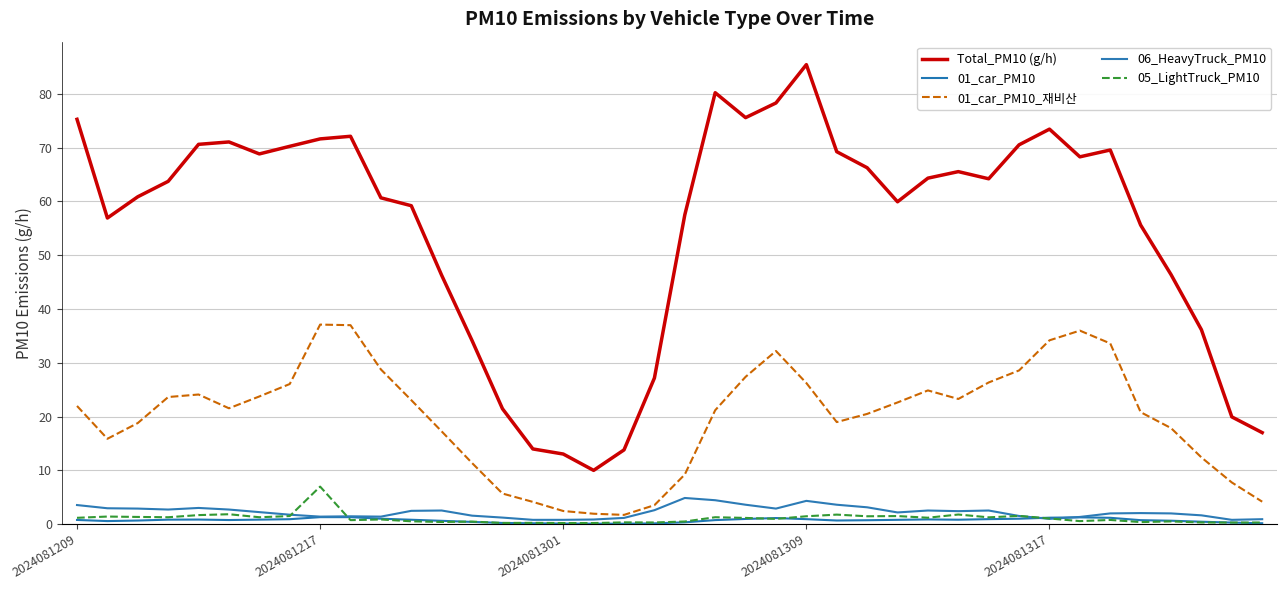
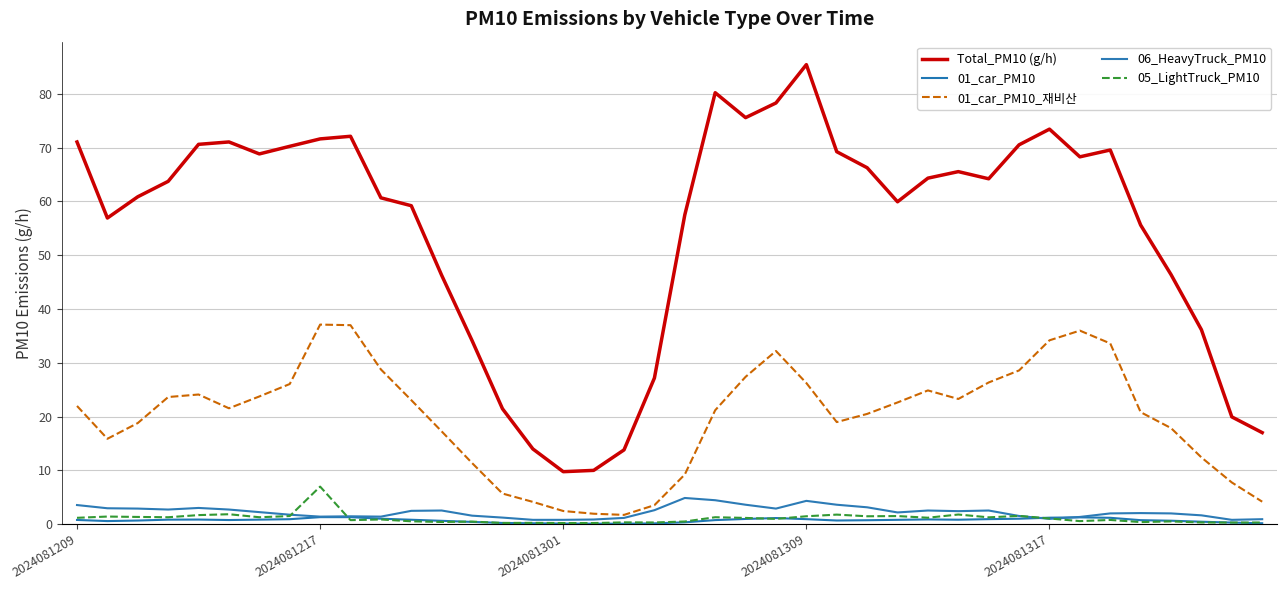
Total_PM10 (g/h), 2024081209: 75 -> 71
Total_PM10 (g/h), 2024081301: 13 -> 10
